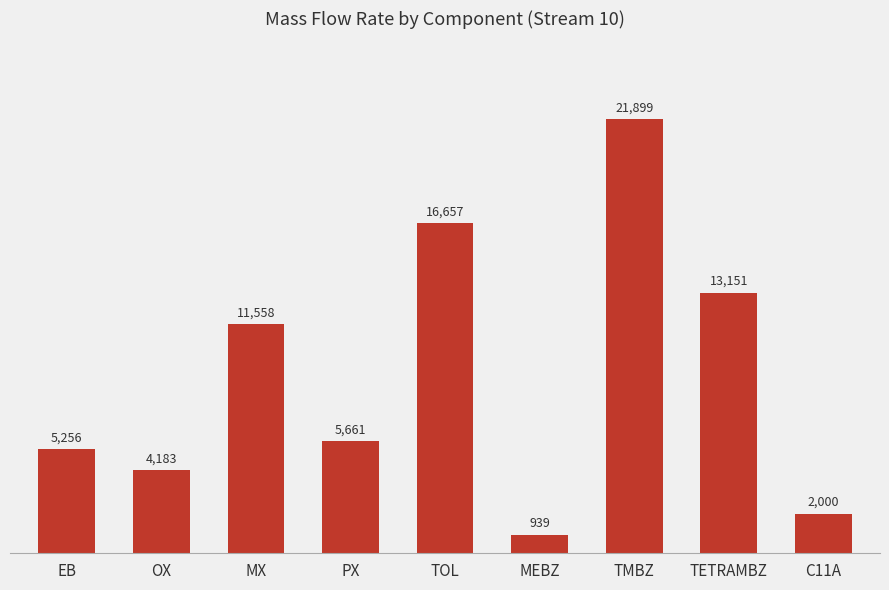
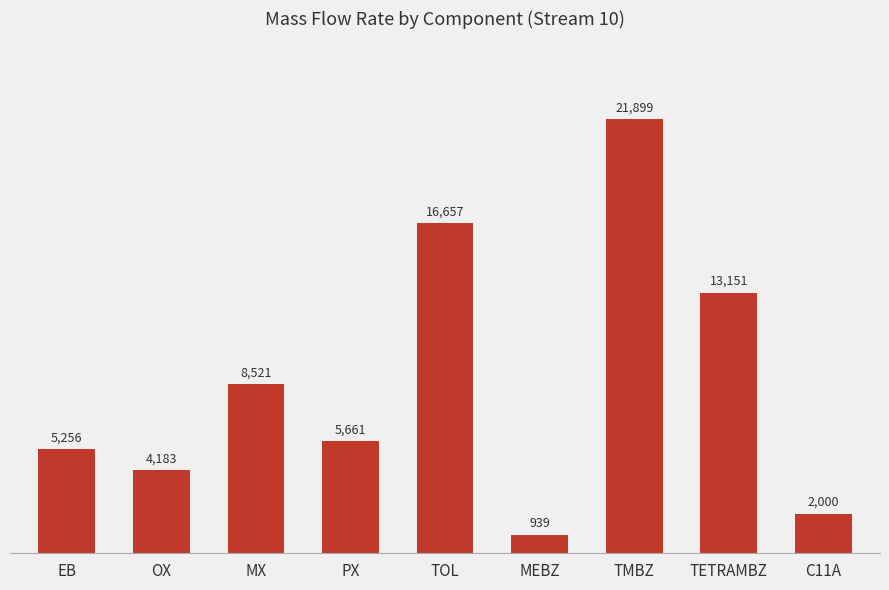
MX: 11,558 -> 8,521
